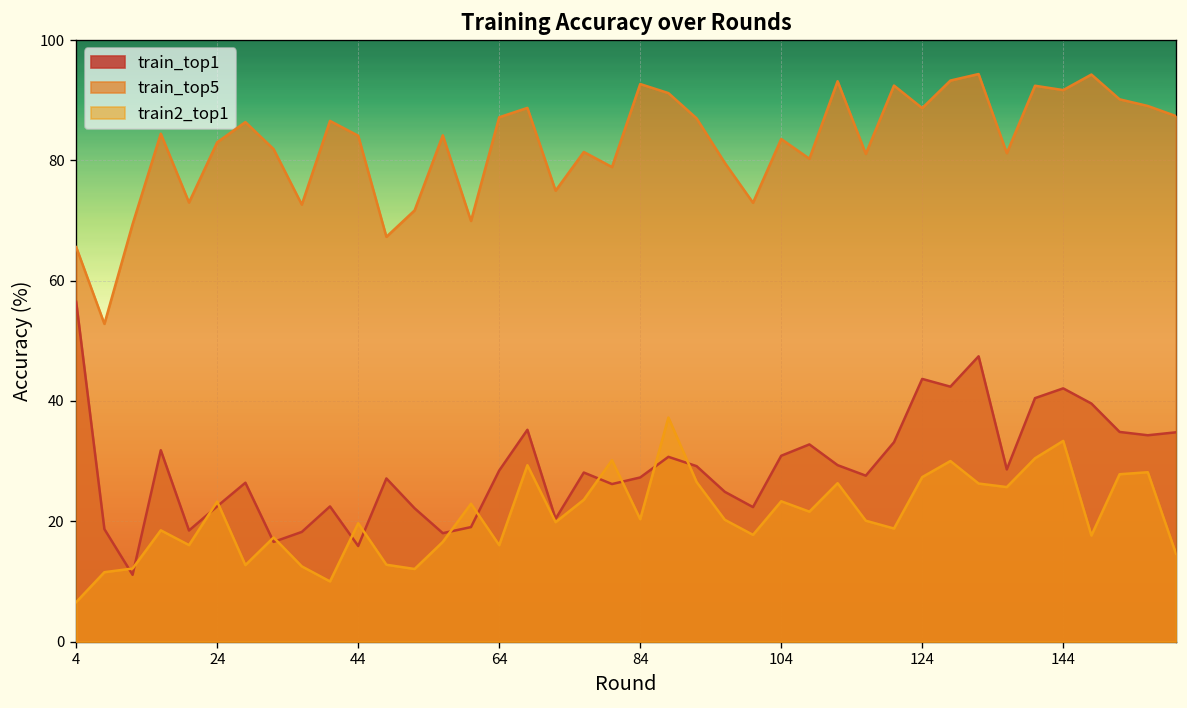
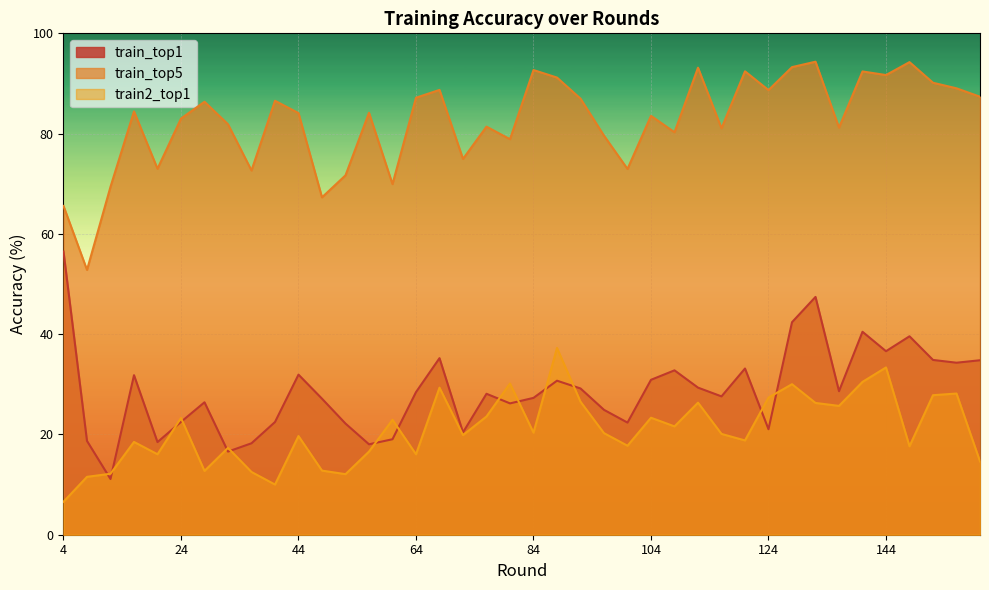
train_top1, 44: 16 -> 32
train_top1, 124: 44 -> 21
train_top1, 144: 42 -> 37
